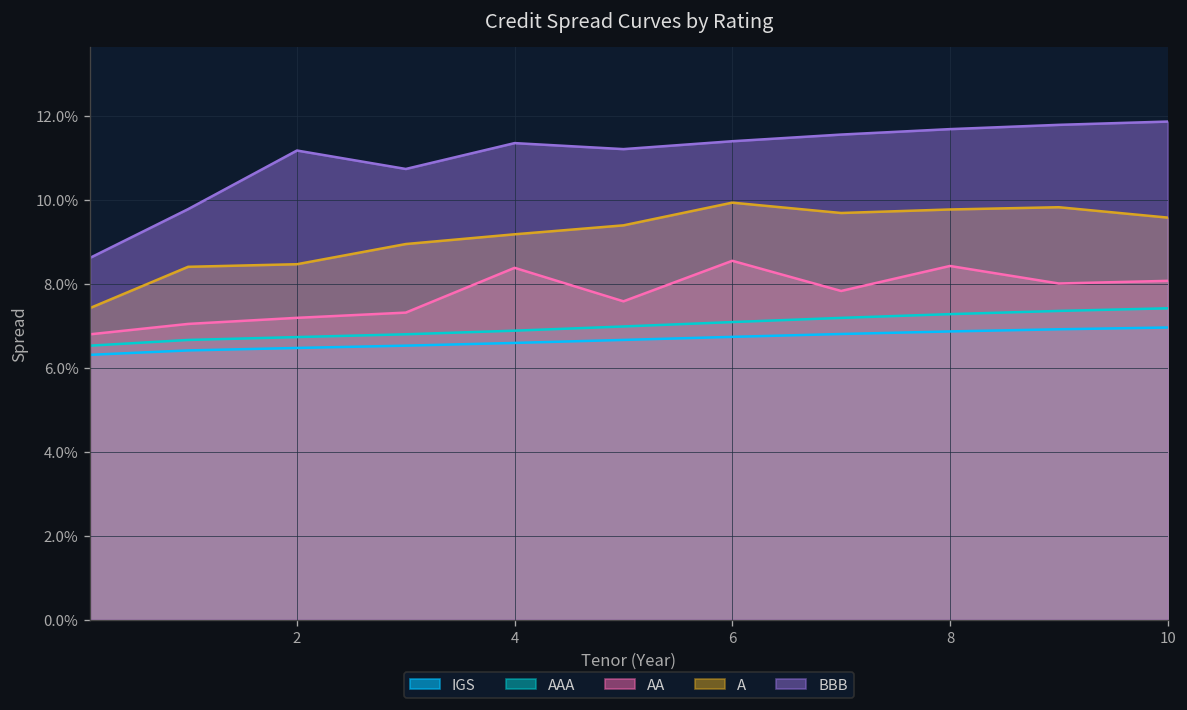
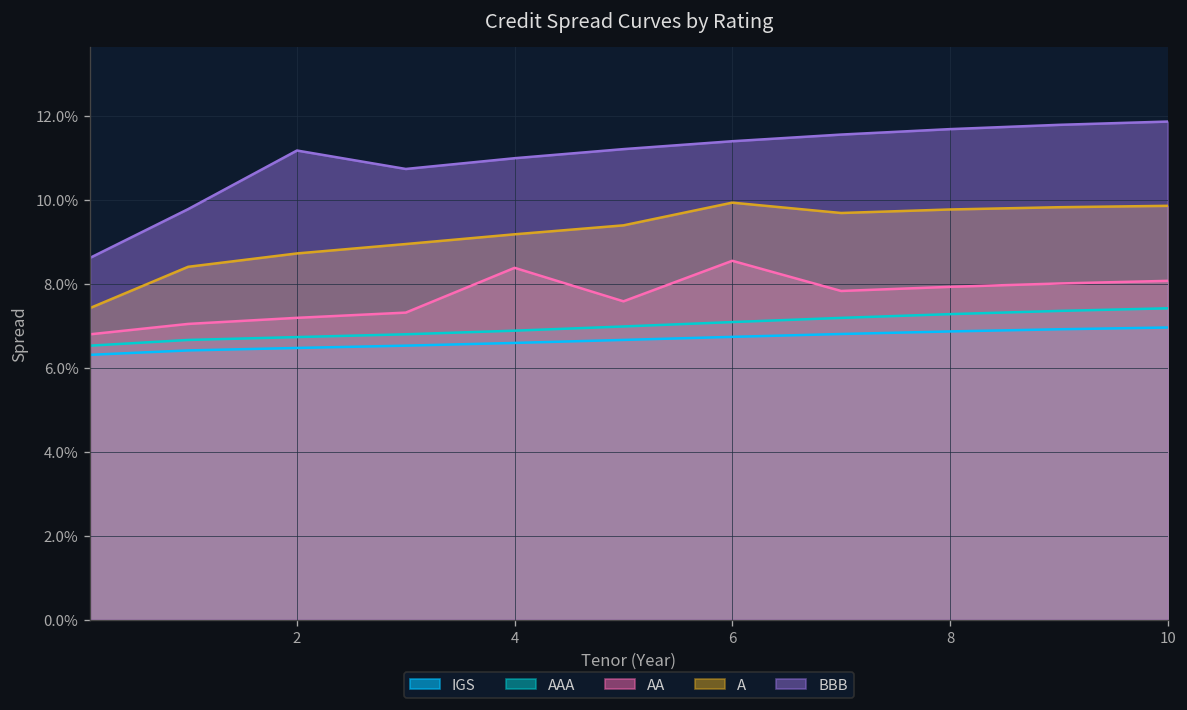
A, 2: 8.5% -> 8.7%
BBB, 4: 11.3% -> 11.0%
AA, 8: 8.4% -> 7.9%
A, 10: 9.6% -> 9.9%
